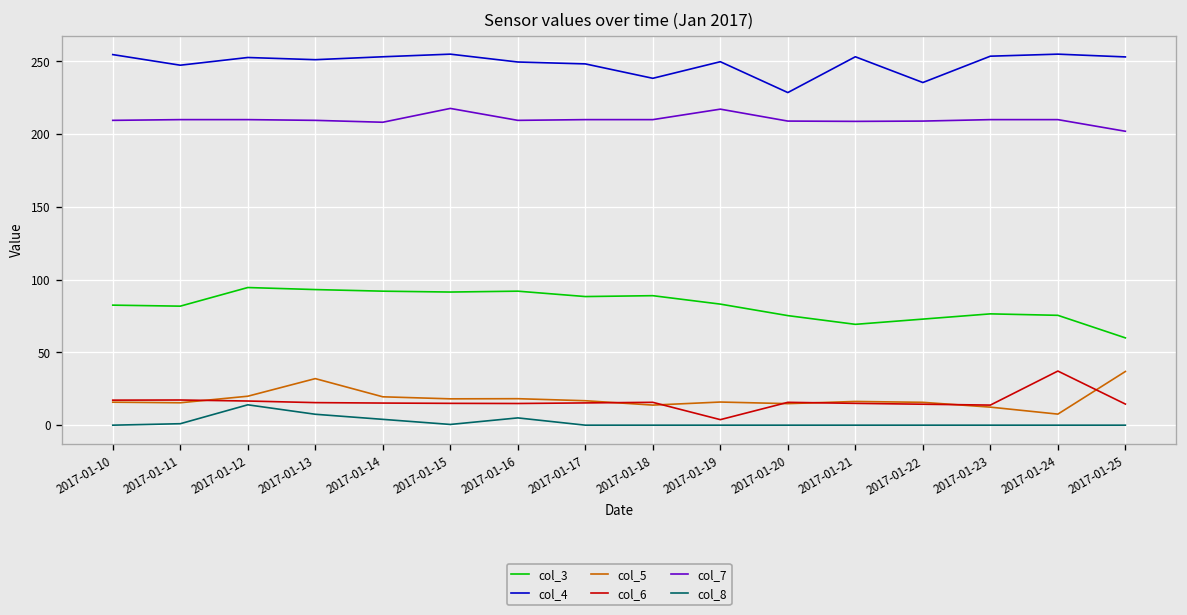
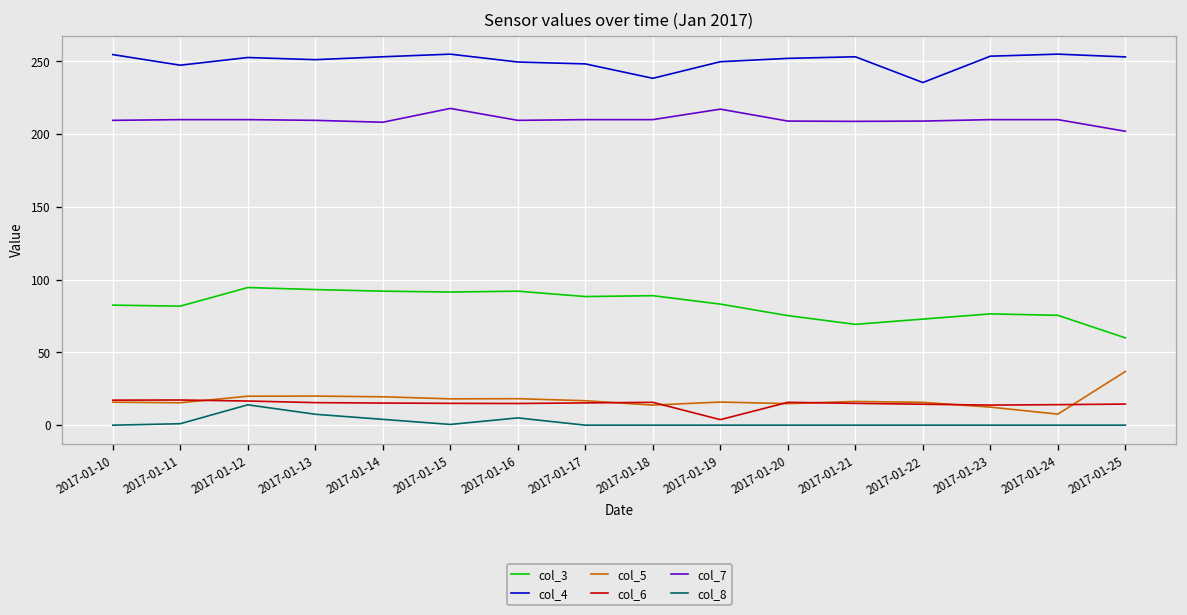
col_5, 2017-01-13: 32 -> 20
col_4, 2017-01-20: 229 -> 252
col_6, 2017-01-24: 37 -> 14
